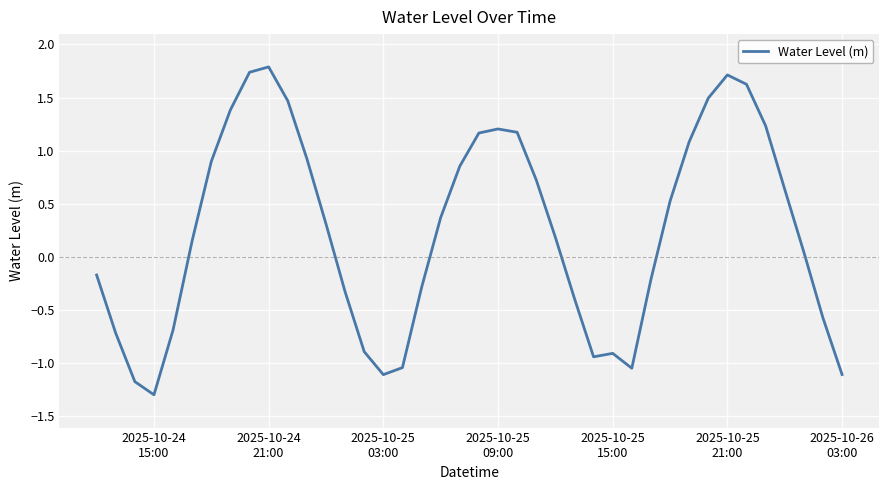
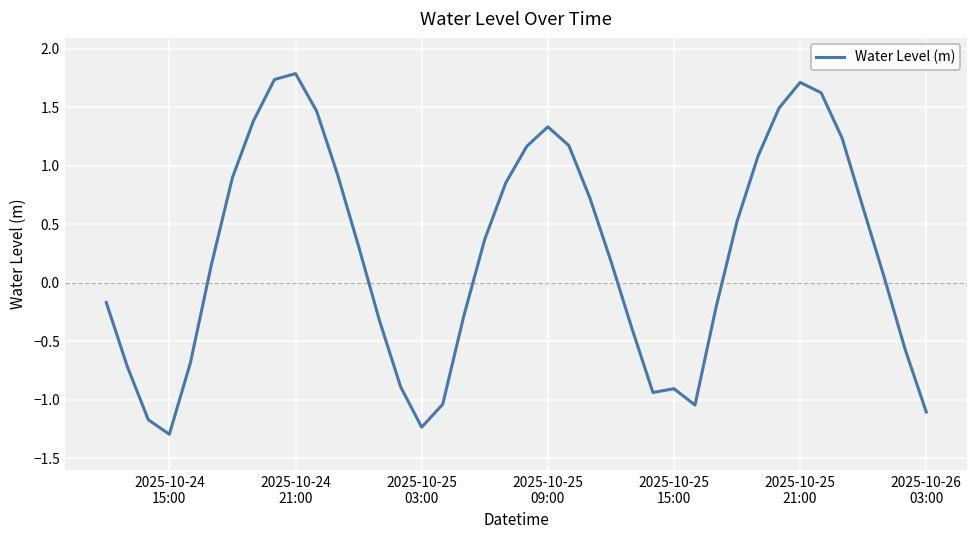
2025-10-25 03:00: -1.11 -> -1.24
2025-10-25 09:00: 1.20 -> 1.33
